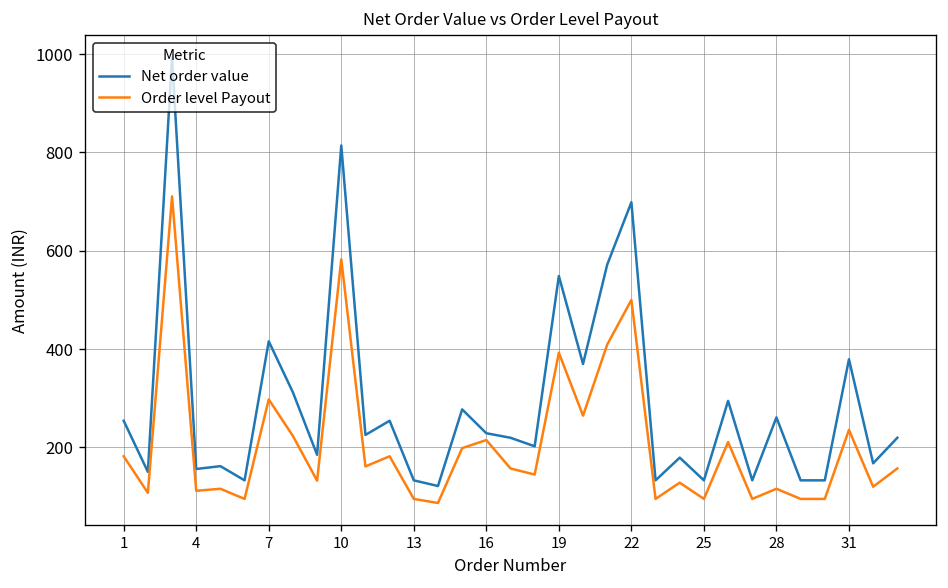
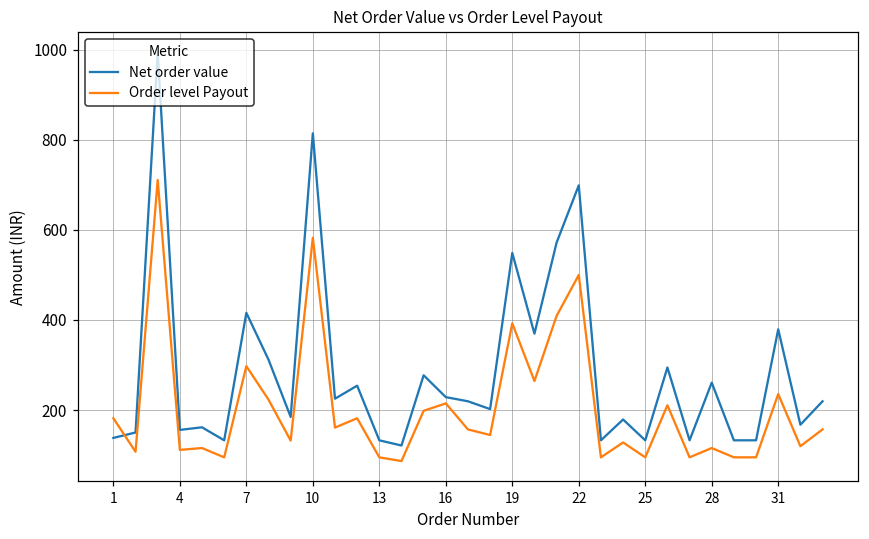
Net order value, 1: 250 -> 140
